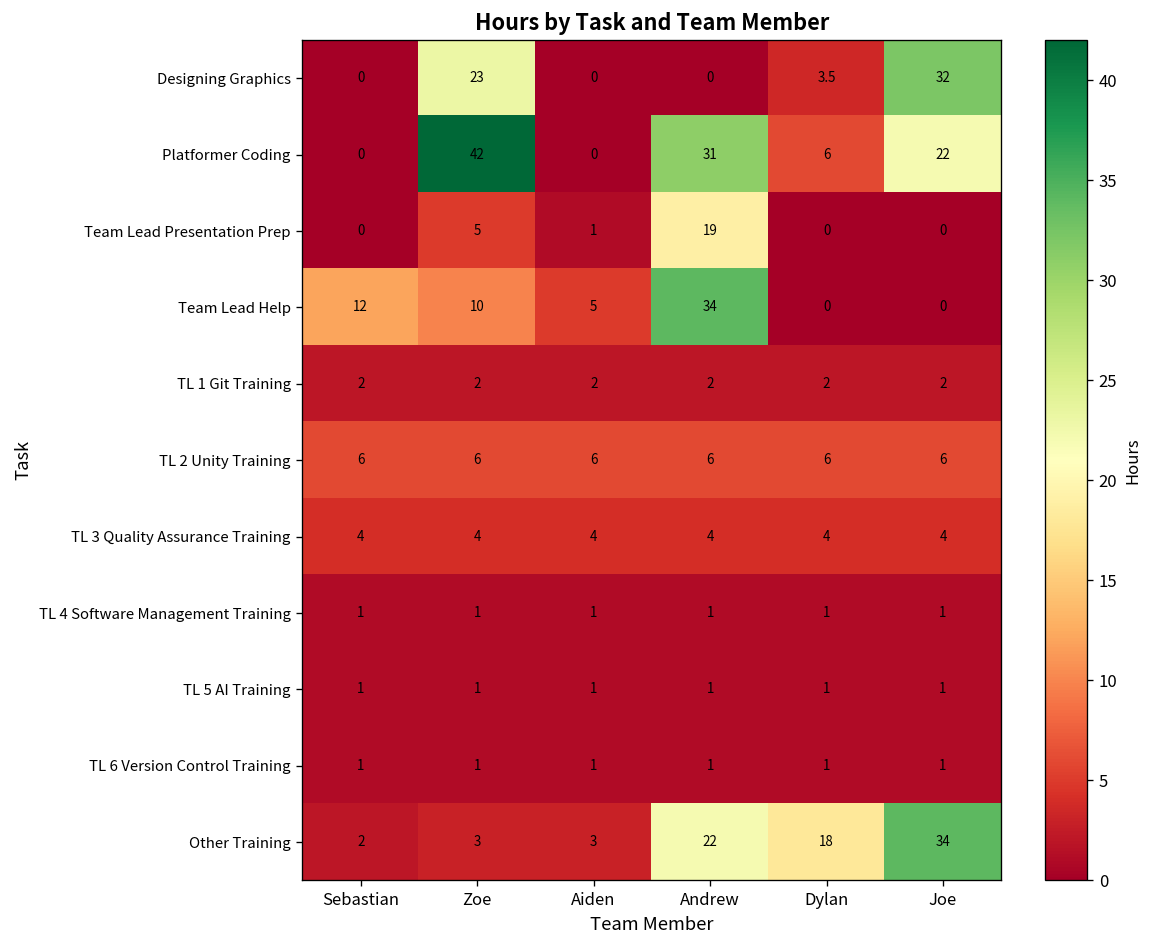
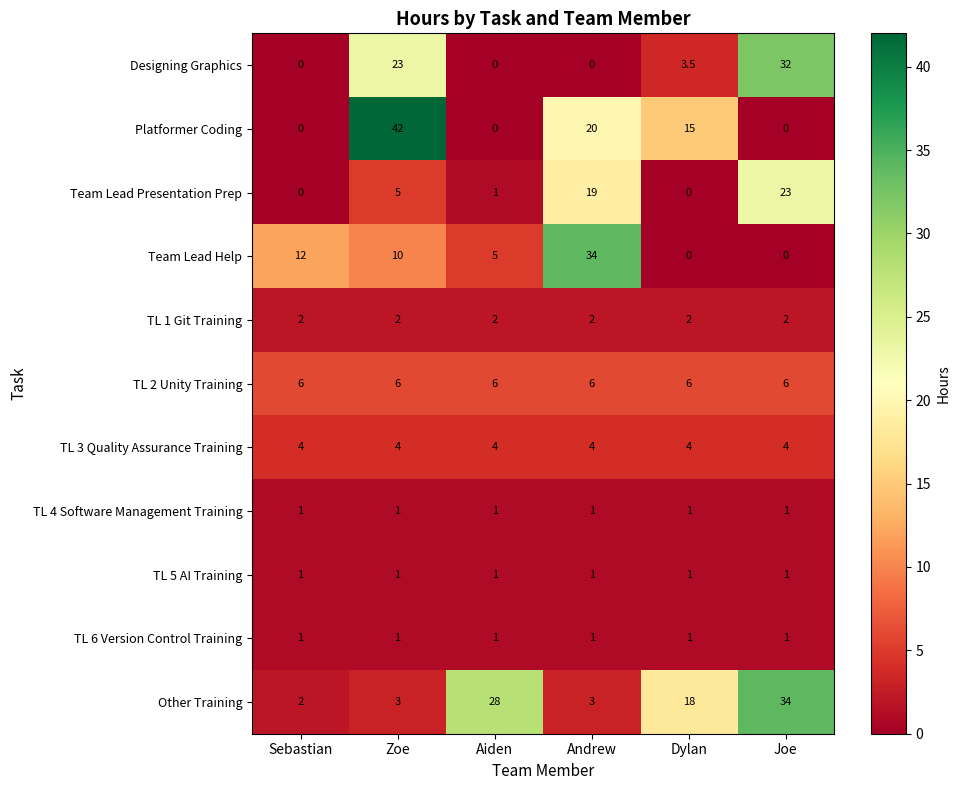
Platformer Coding, Andrew: 31 -> 20
Platformer Coding, Dylan: 6 -> 15
Platformer Coding, Joe: 22 -> 0
Team Lead Presentation Prep, Joe: 0 -> 23
Other Training, Aiden: 3 -> 28
Other Training, Andrew: 22 -> 3
